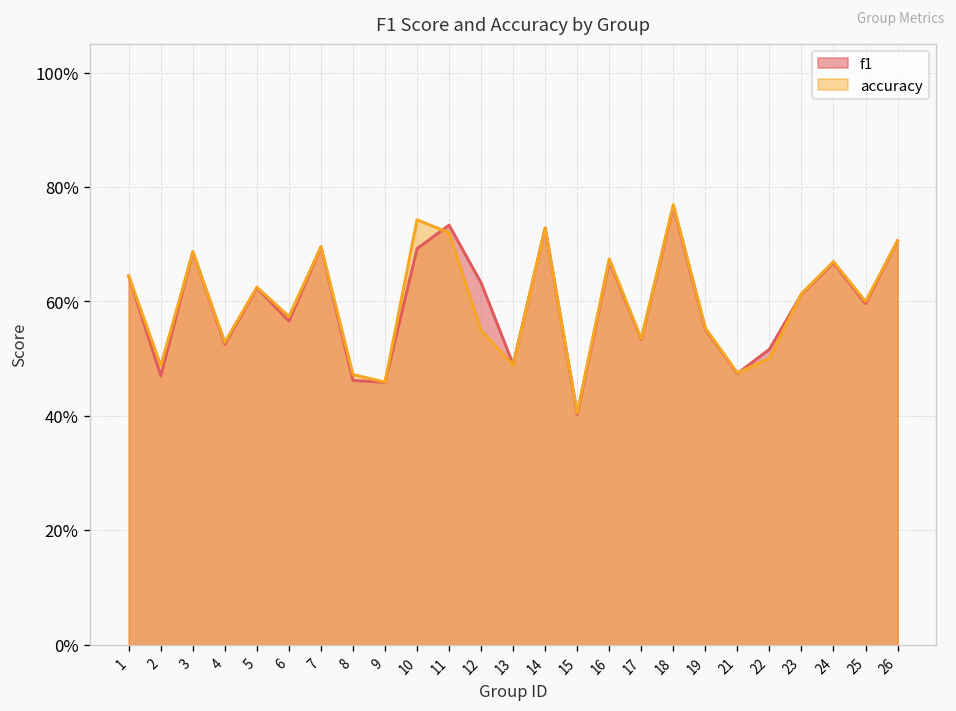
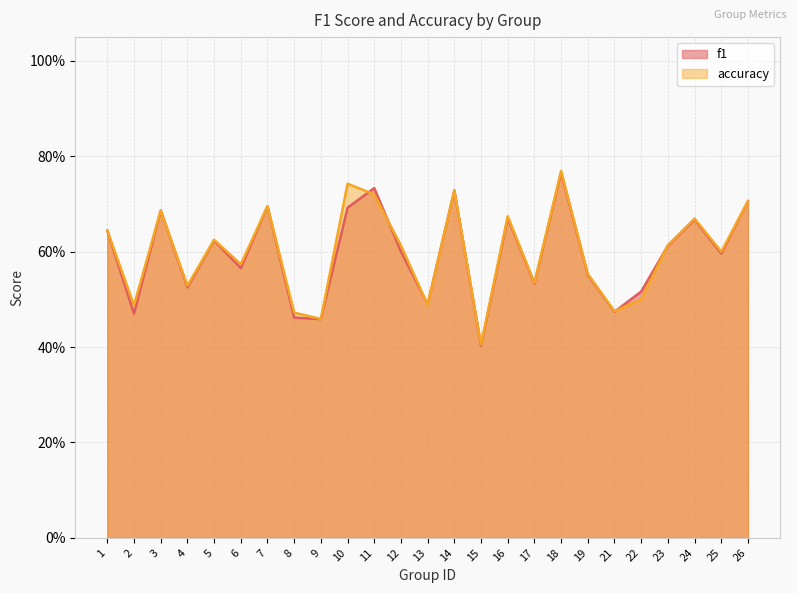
f1, 12: 63% -> 60%
accuracy, 12: 55% -> 61%
